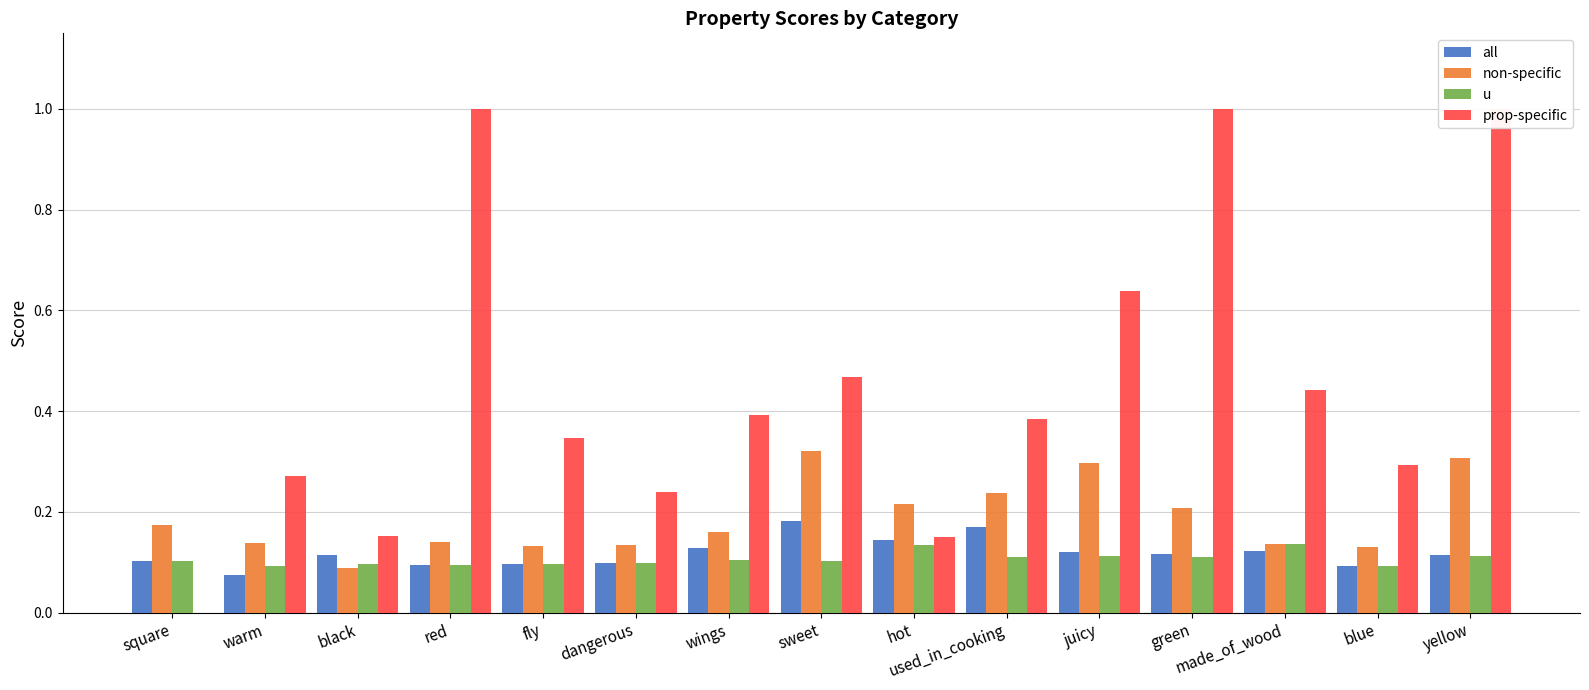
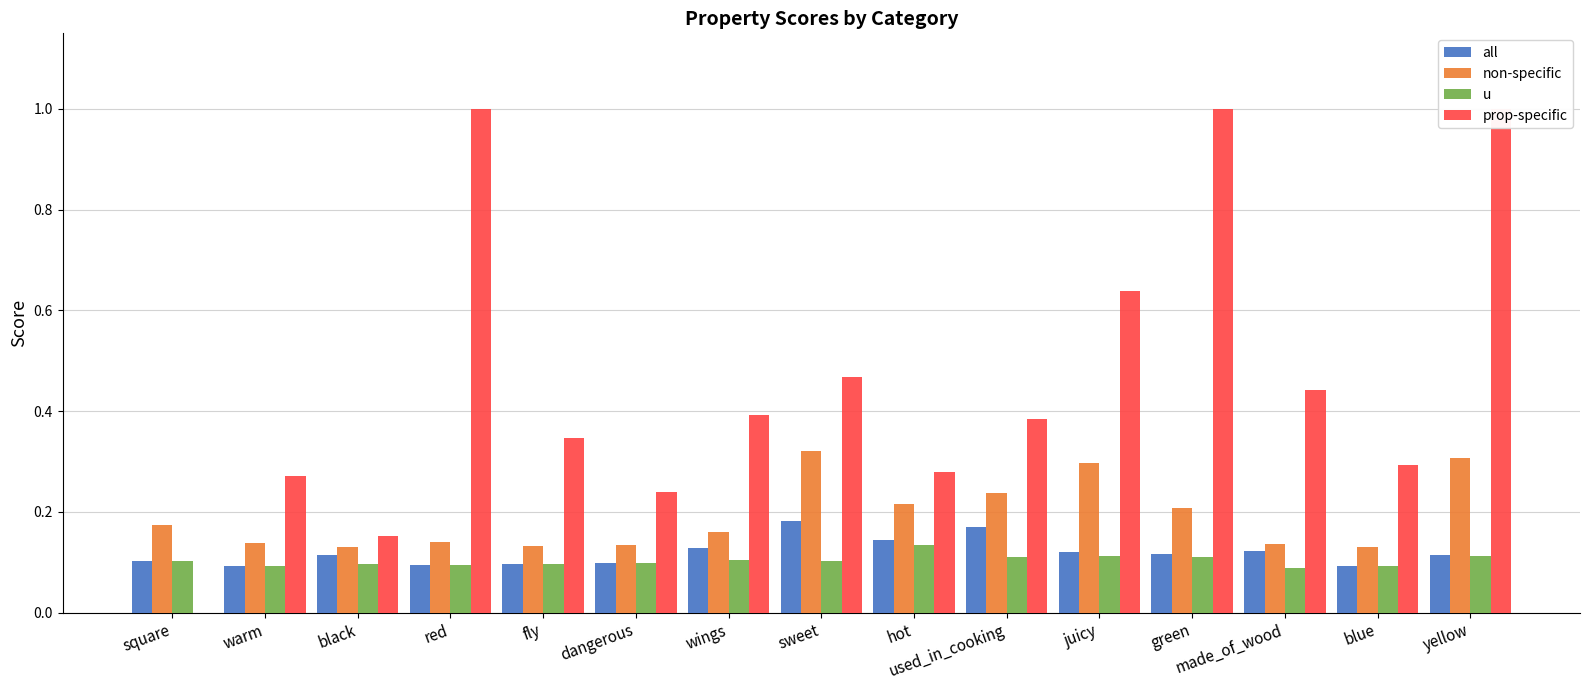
all, warm: 0.08 -> 0.09
non-specific, black: 0.09 -> 0.13
prop-specific, hot: 0.15 -> 0.28
u, made_of_wood: 0.14 -> 0.09
